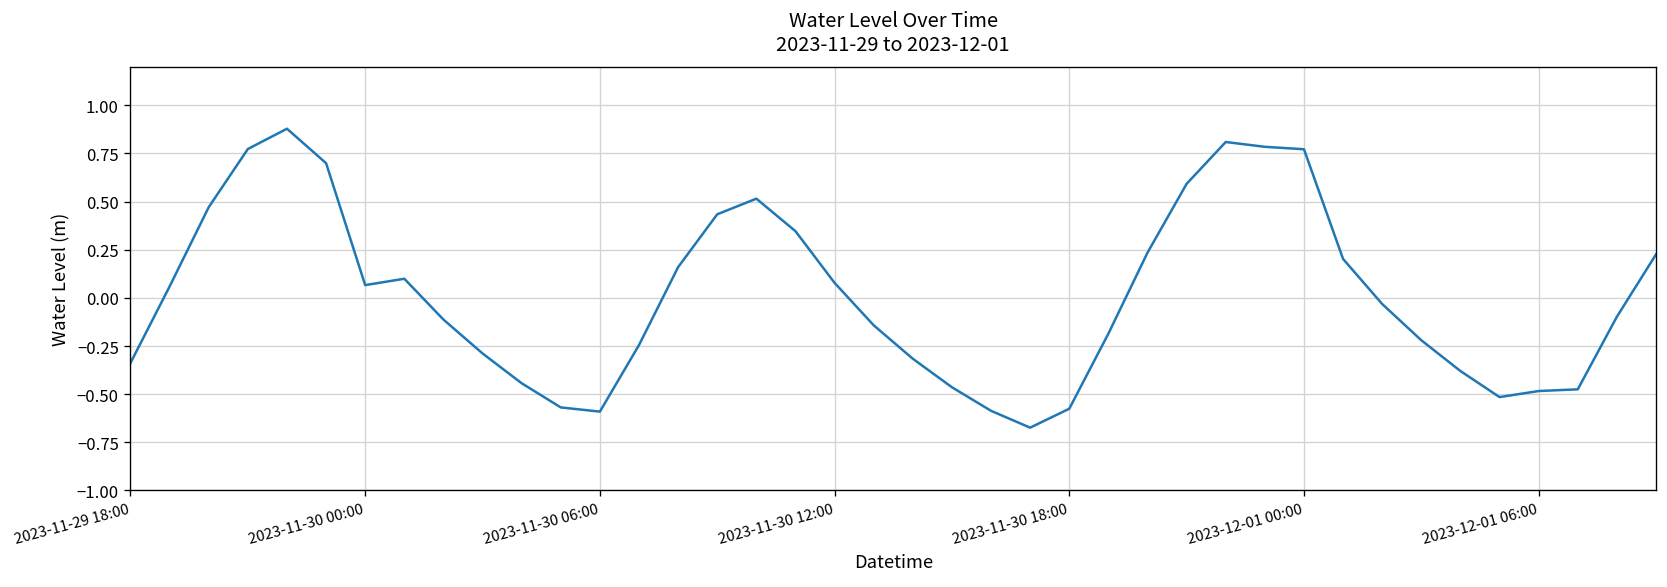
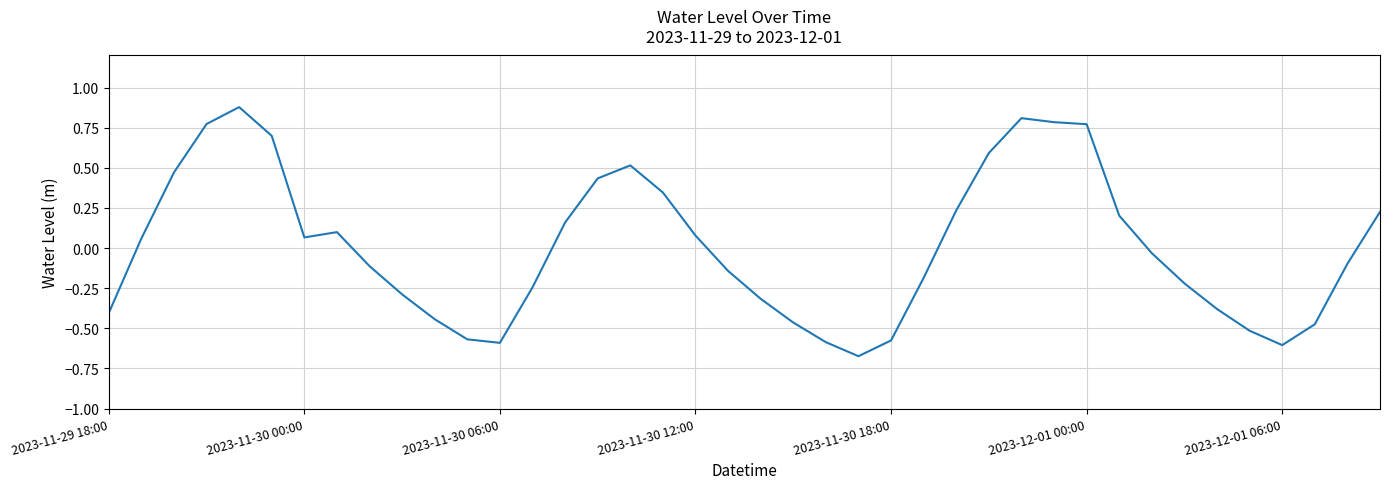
2023-11-29 18:00: -0.34 -> -0.41
2023-12-01 06:00: -0.48 -> -0.60
